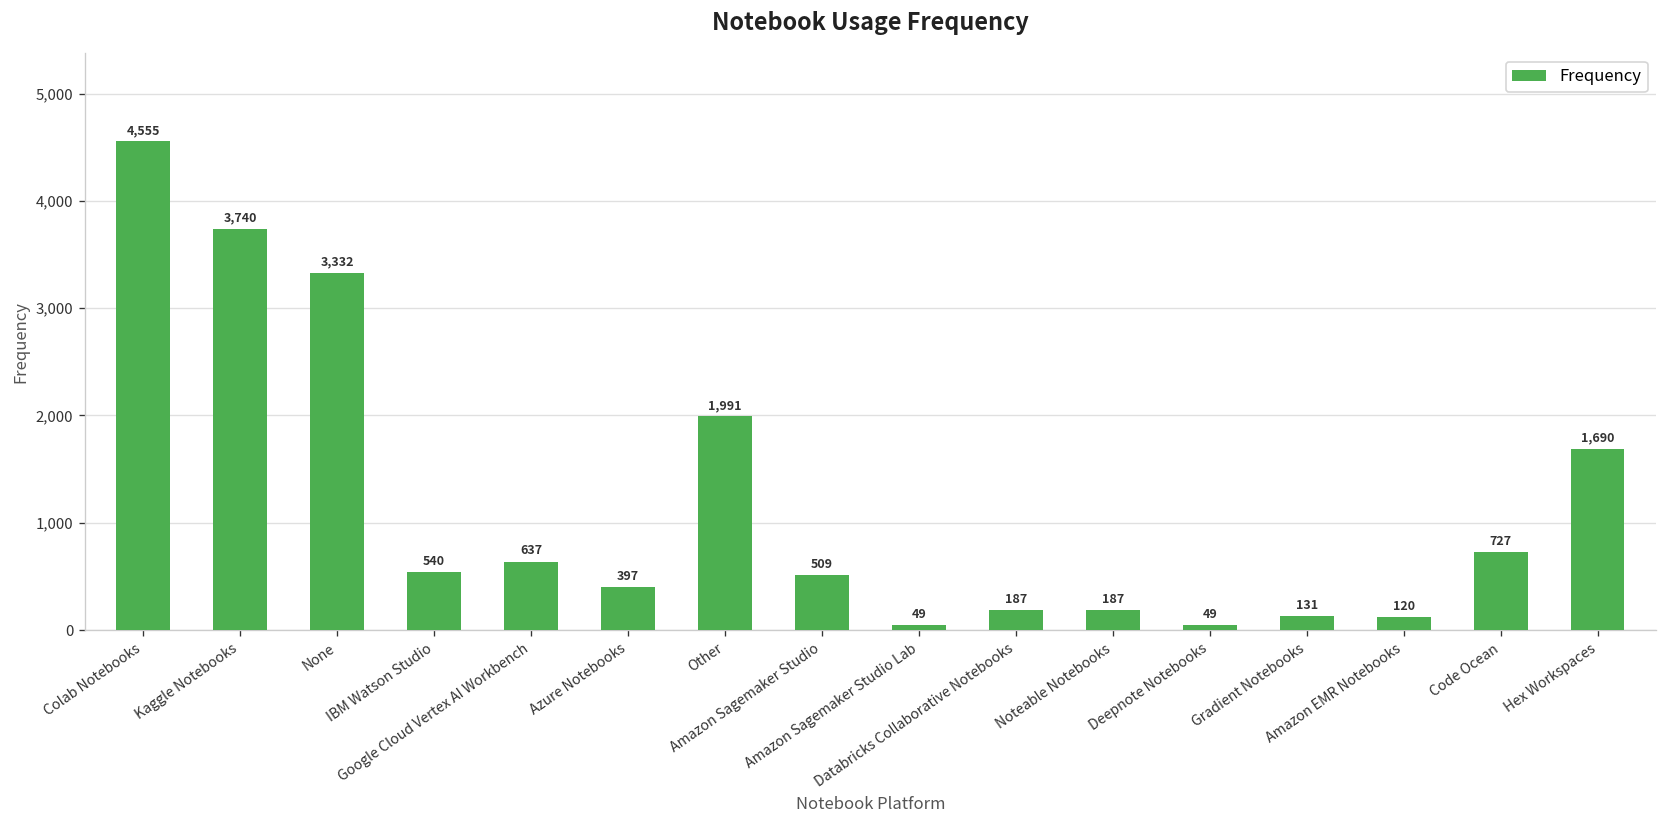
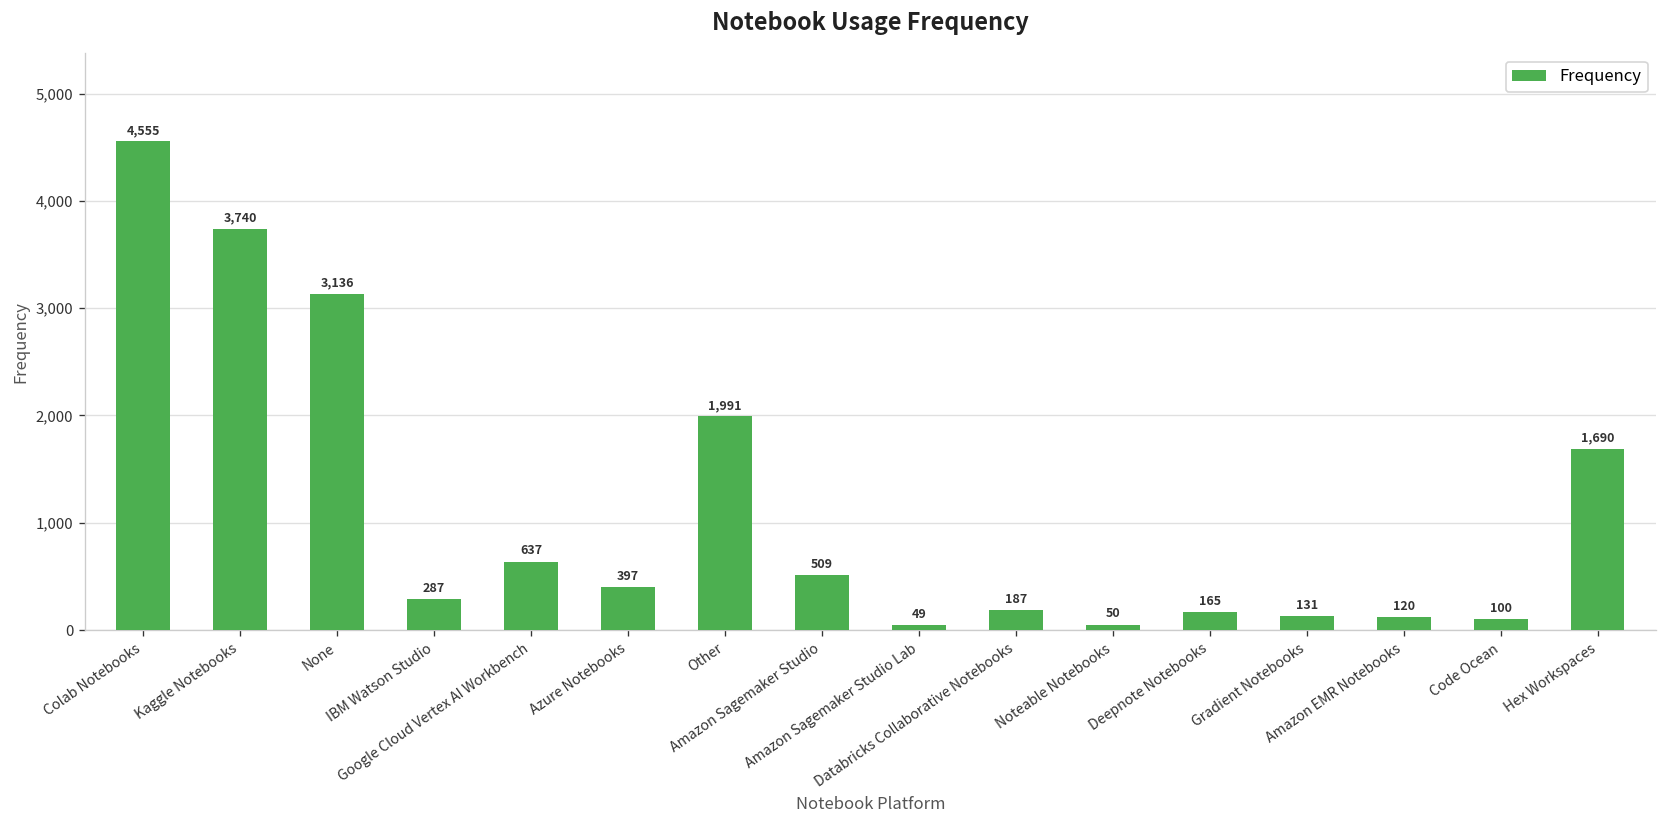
None: 3,332 -> 3,136
IBM Watson Studio: 540 -> 287
Noteable Notebooks: 187 -> 50
Deepnote Notebooks: 49 -> 165
Code Ocean: 727 -> 100
